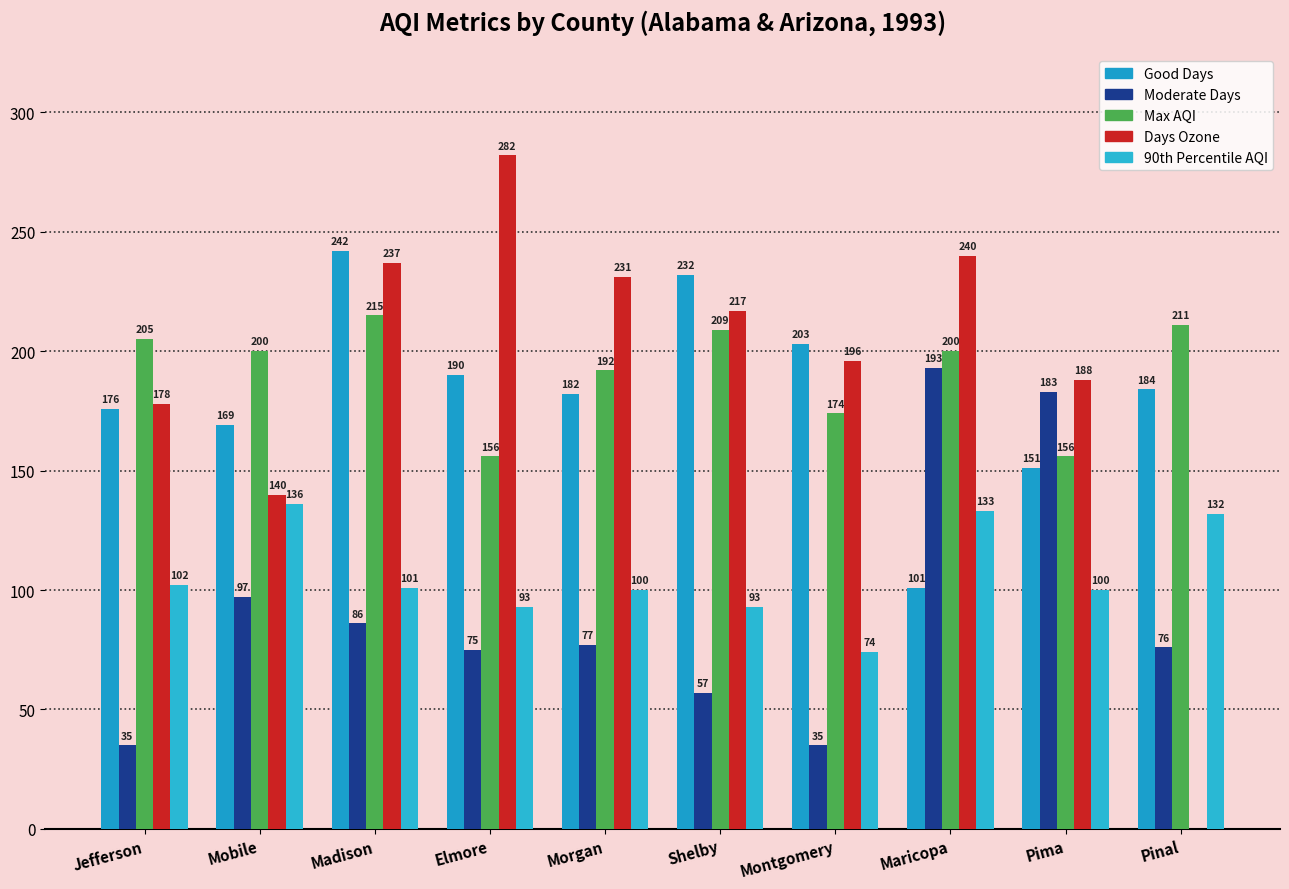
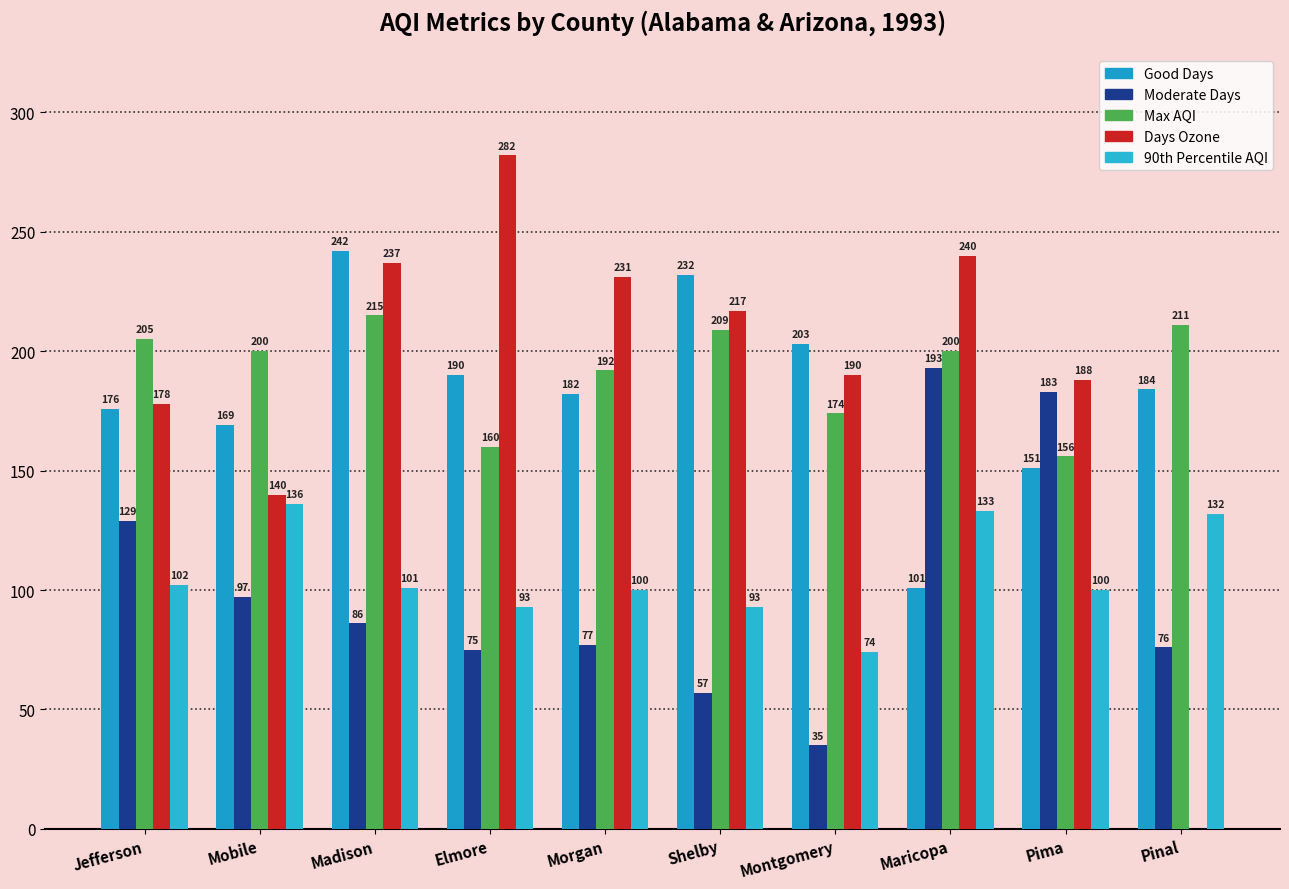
Moderate Days, Jefferson: 35 -> 129
Max AQI, Elmore: 156 -> 160
Days Ozone, Montgomery: 196 -> 190
